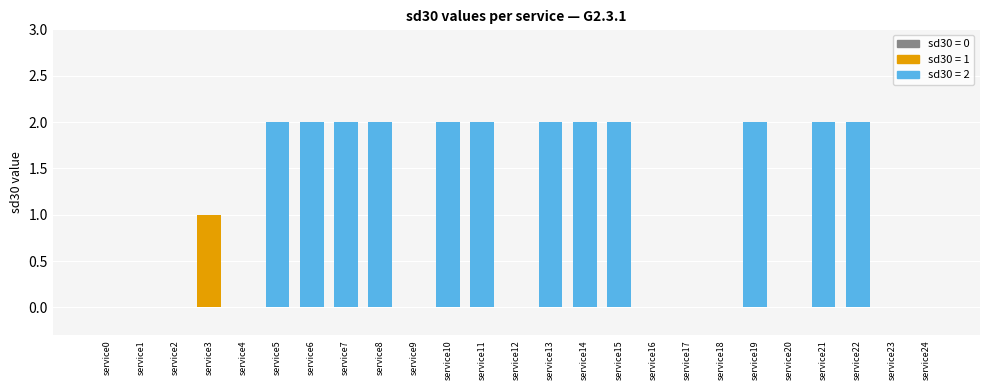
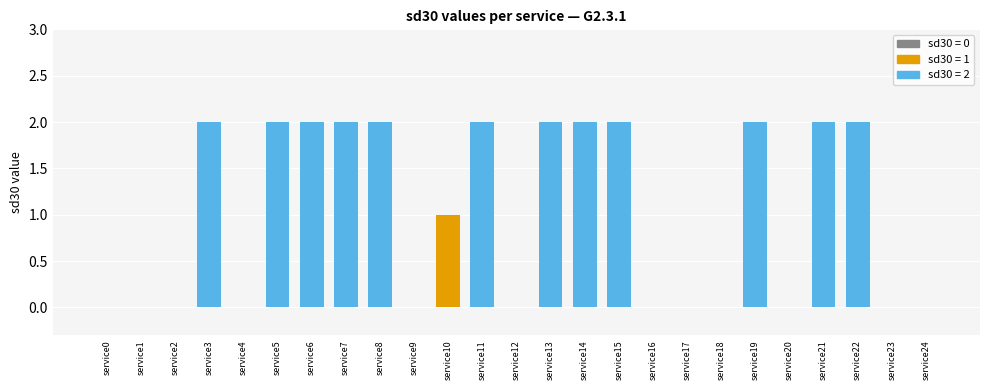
service3: 1 -> 2
service10: 2 -> 1
